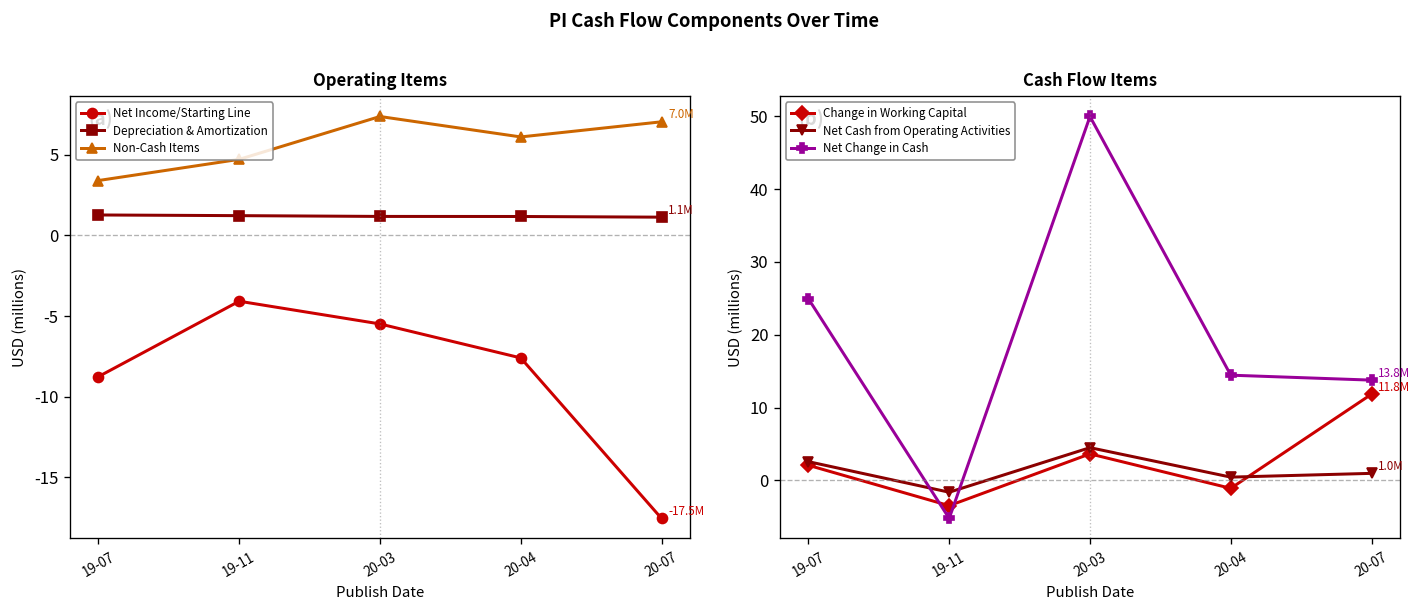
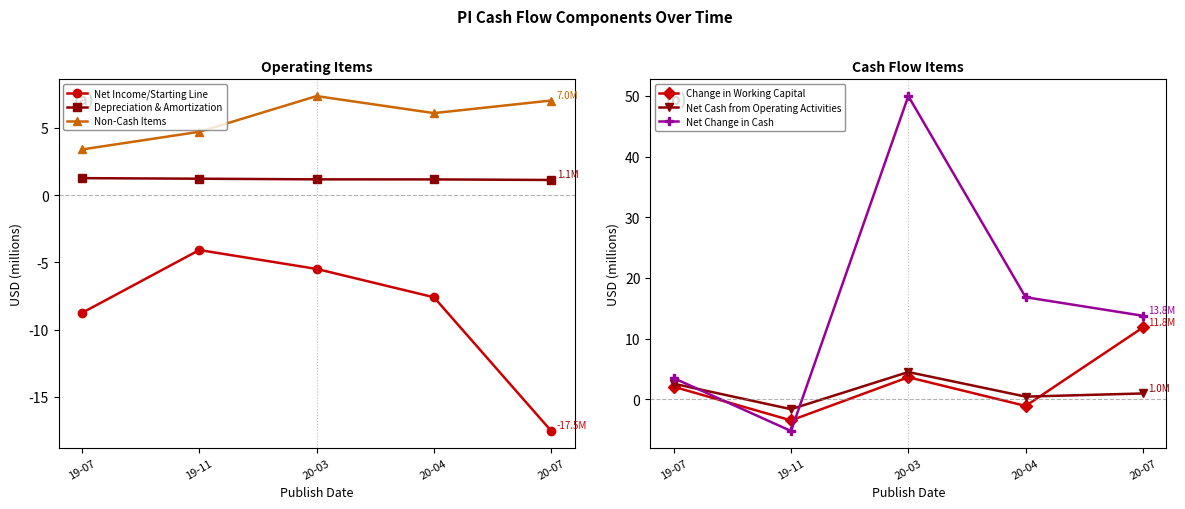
Cash Flow Items, Net Change in Cash, 19-07: 25 -> 3
Cash Flow Items, Net Change in Cash, 20-04: 14 -> 17
